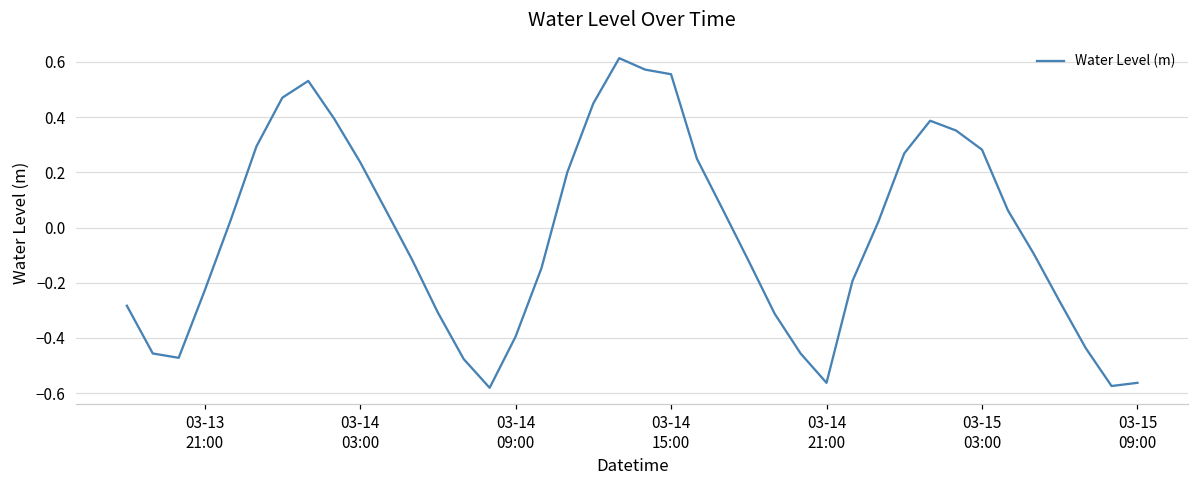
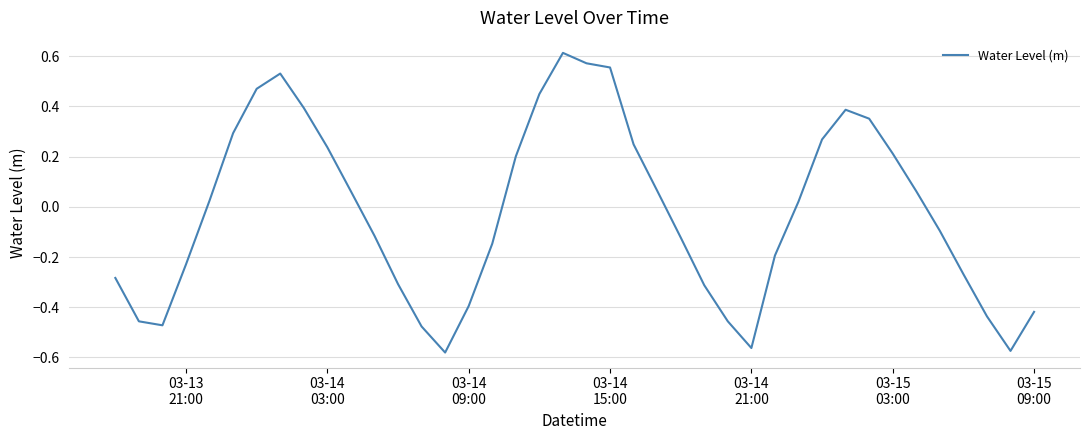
03-15 03:00: 0.28 -> 0.21
03-15 09:00: -0.56 -> -0.42
